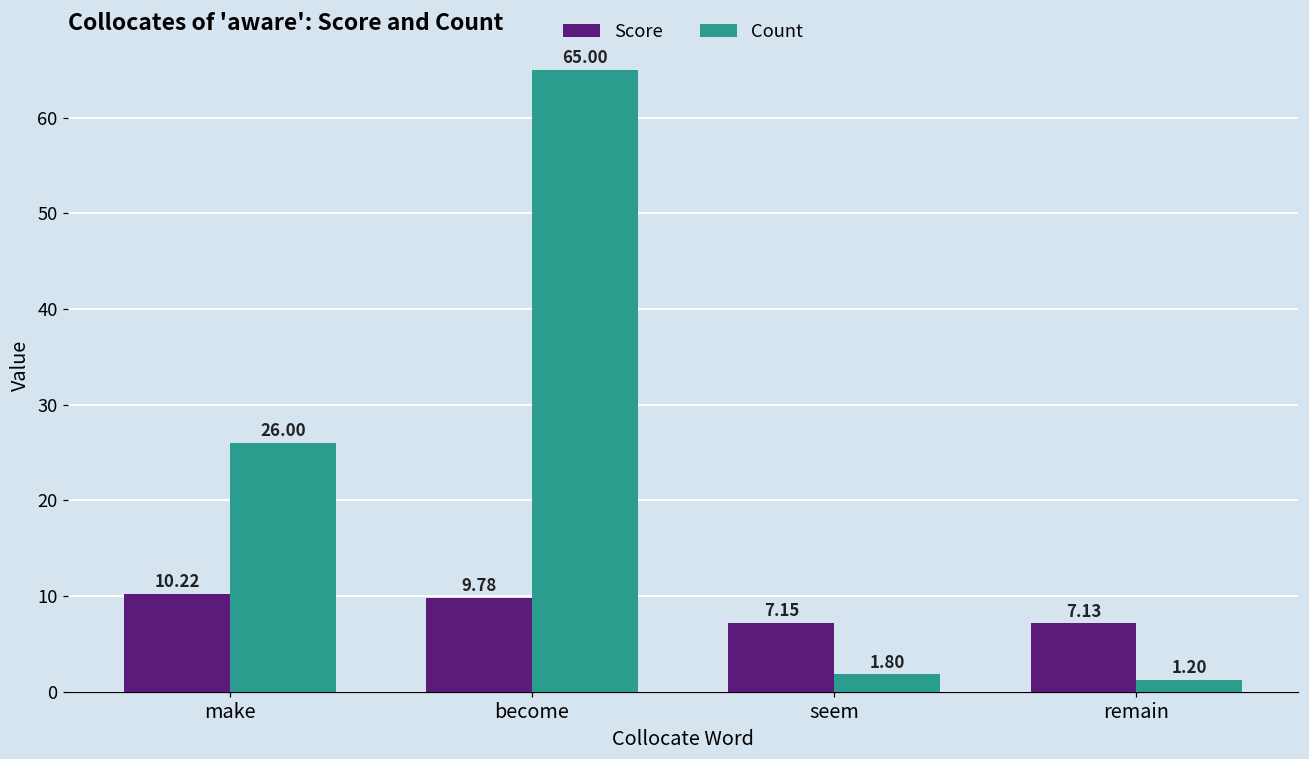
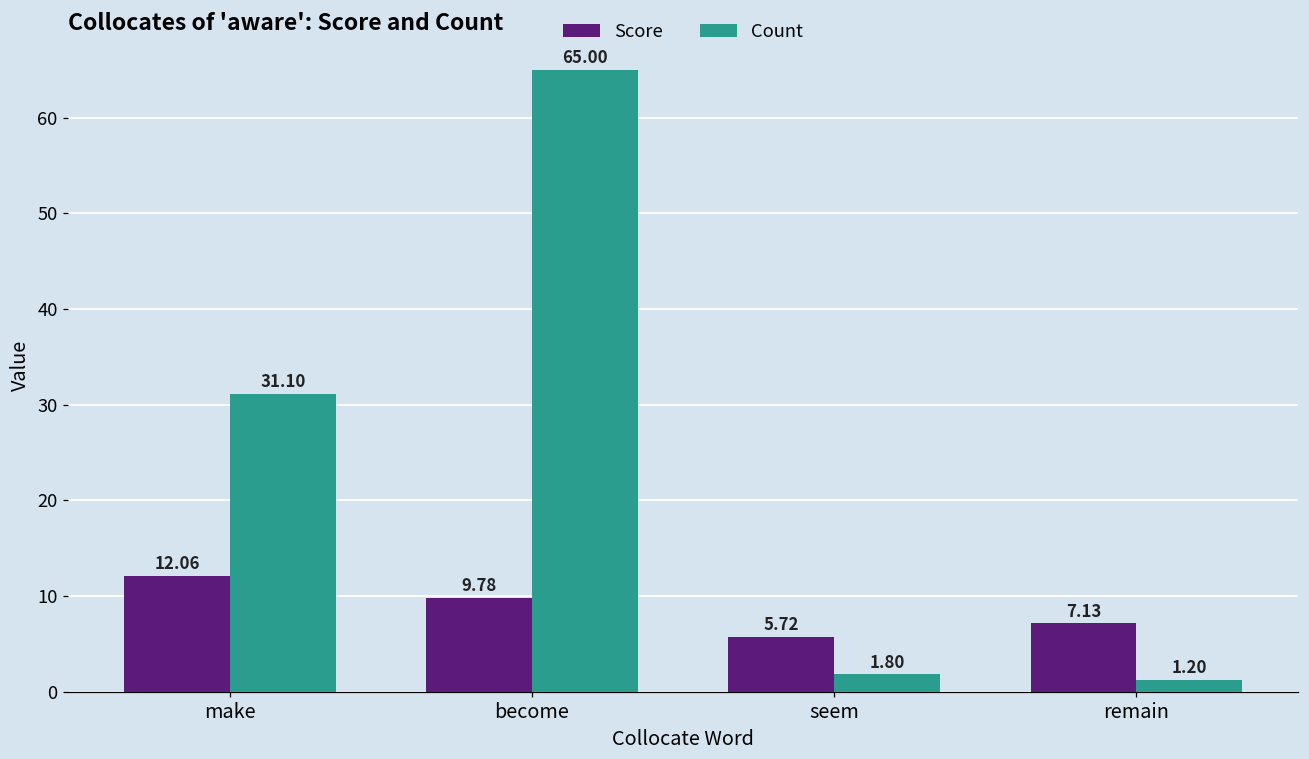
Score, make: 10.22 -> 12.06
Count, make: 26.00 -> 31.10
Score, seem: 7.15 -> 5.72
